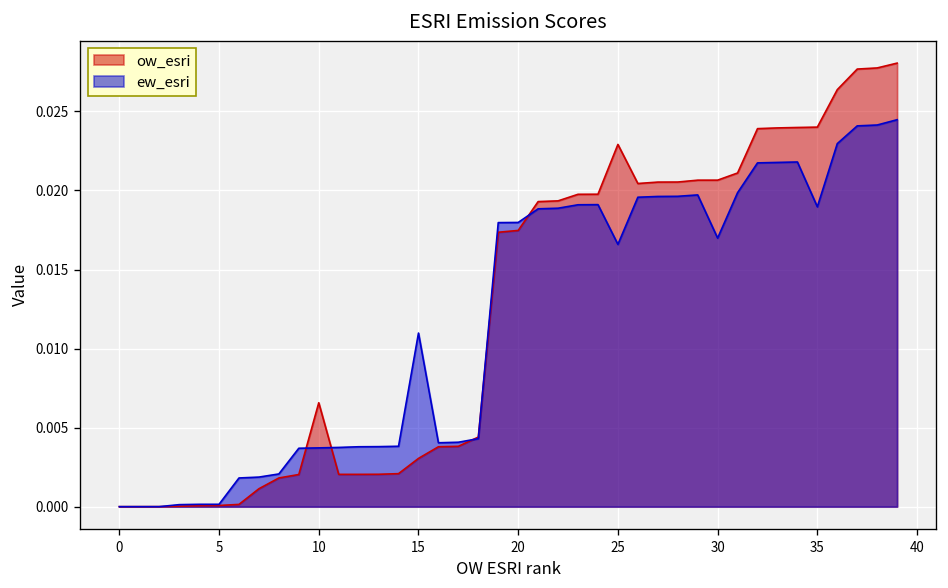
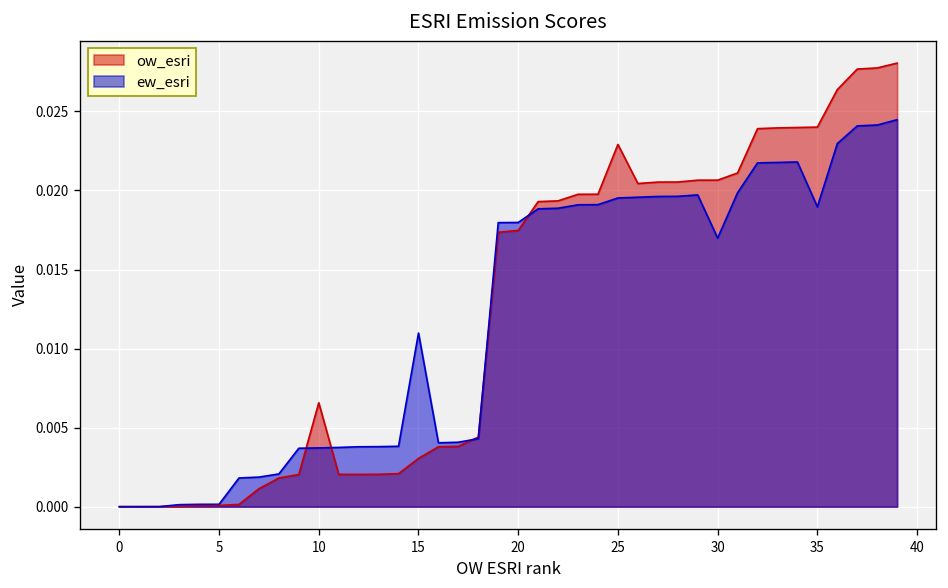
ew_esri, 25: 0.0166 -> 0.0195
